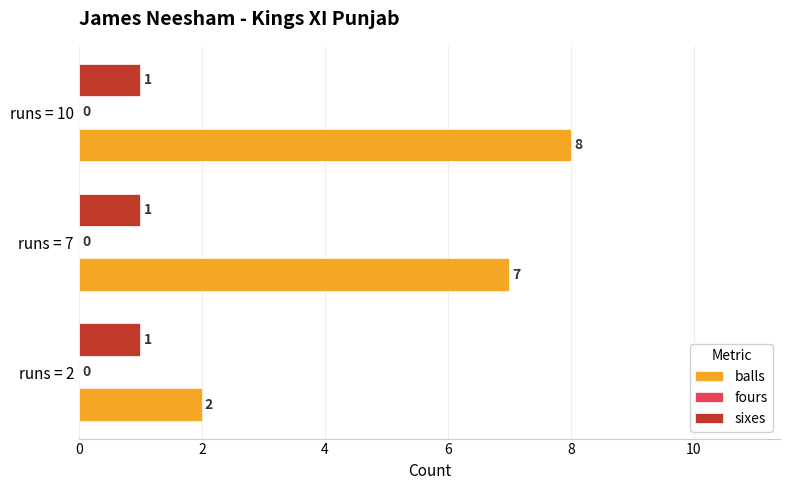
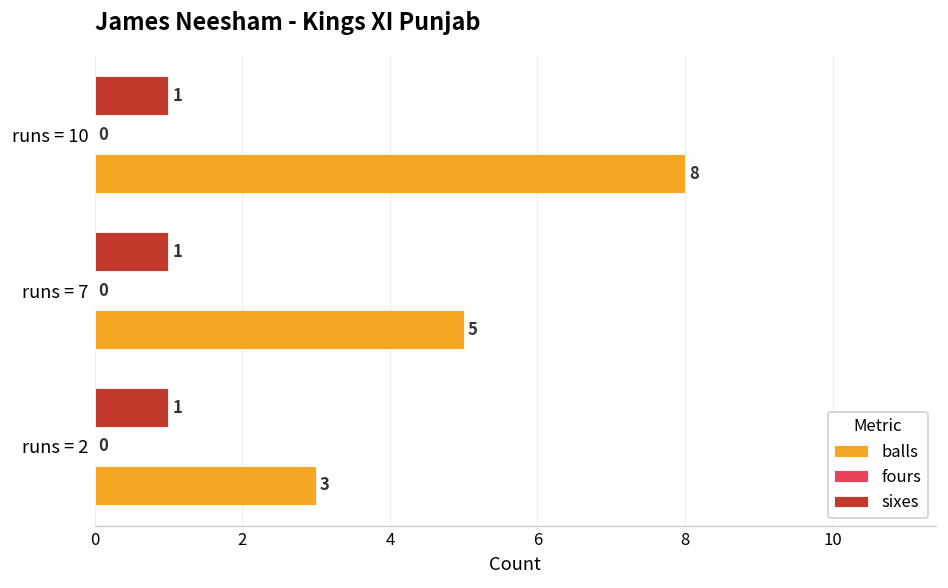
balls, runs = 7: 7 -> 5
balls, runs = 2: 2 -> 3
